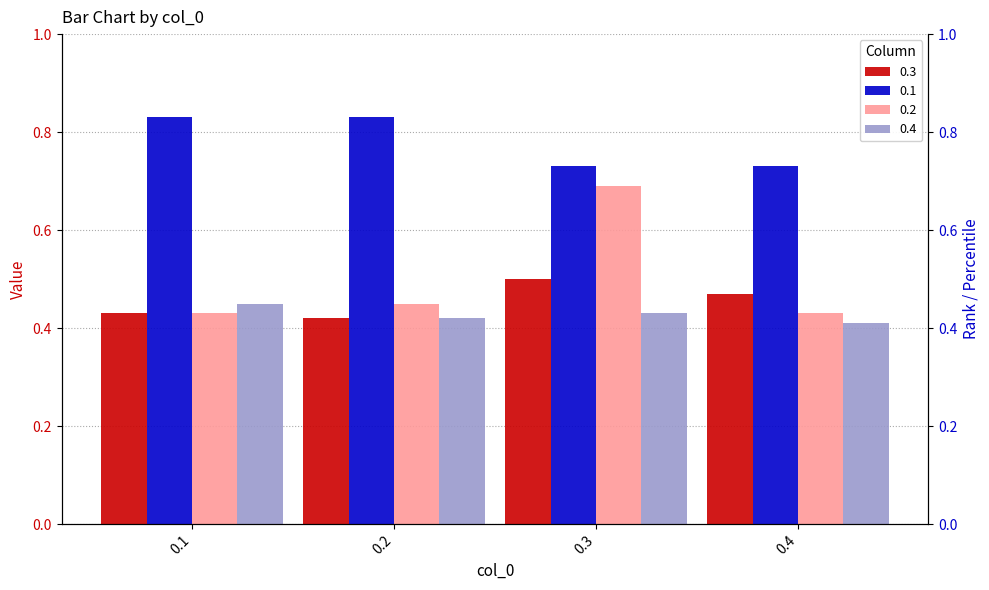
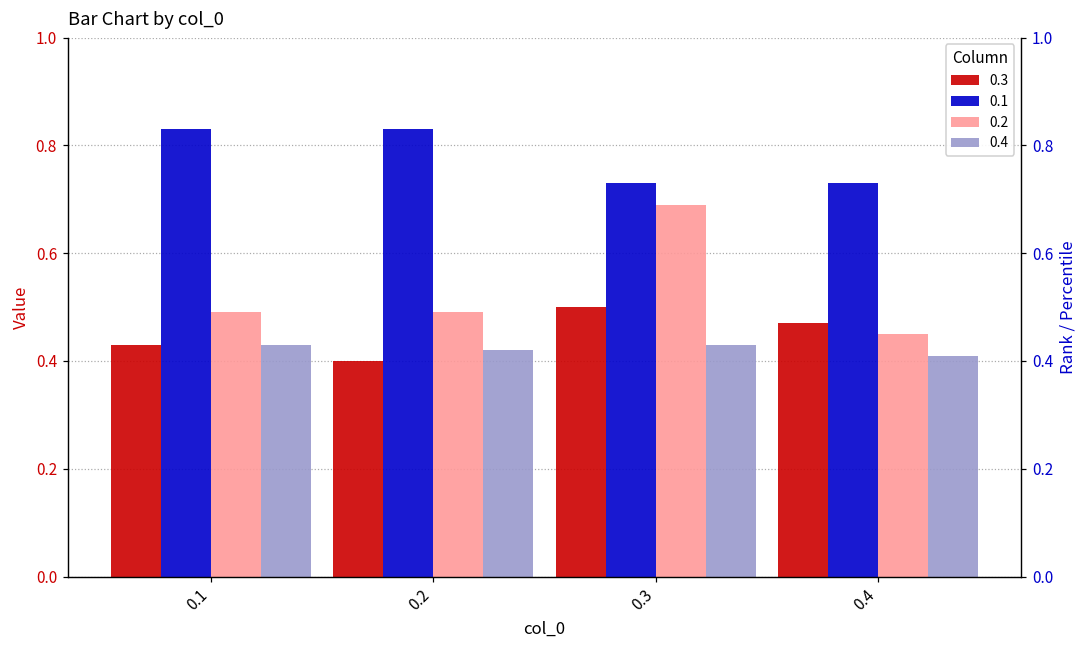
0.2, 0.1: 0.43 -> 0.49
0.4, 0.1: 0.45 -> 0.43
0.3, 0.2: 0.42 -> 0.40
0.2, 0.2: 0.45 -> 0.49
0.2, 0.4: 0.43 -> 0.45
